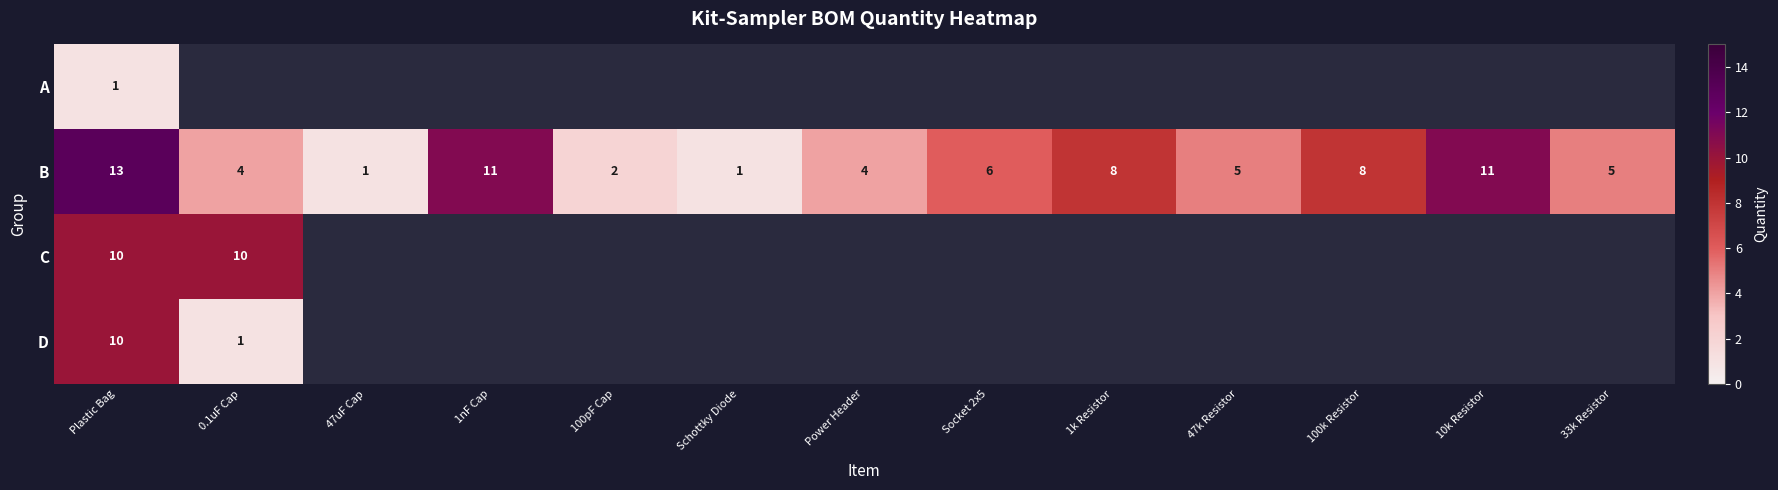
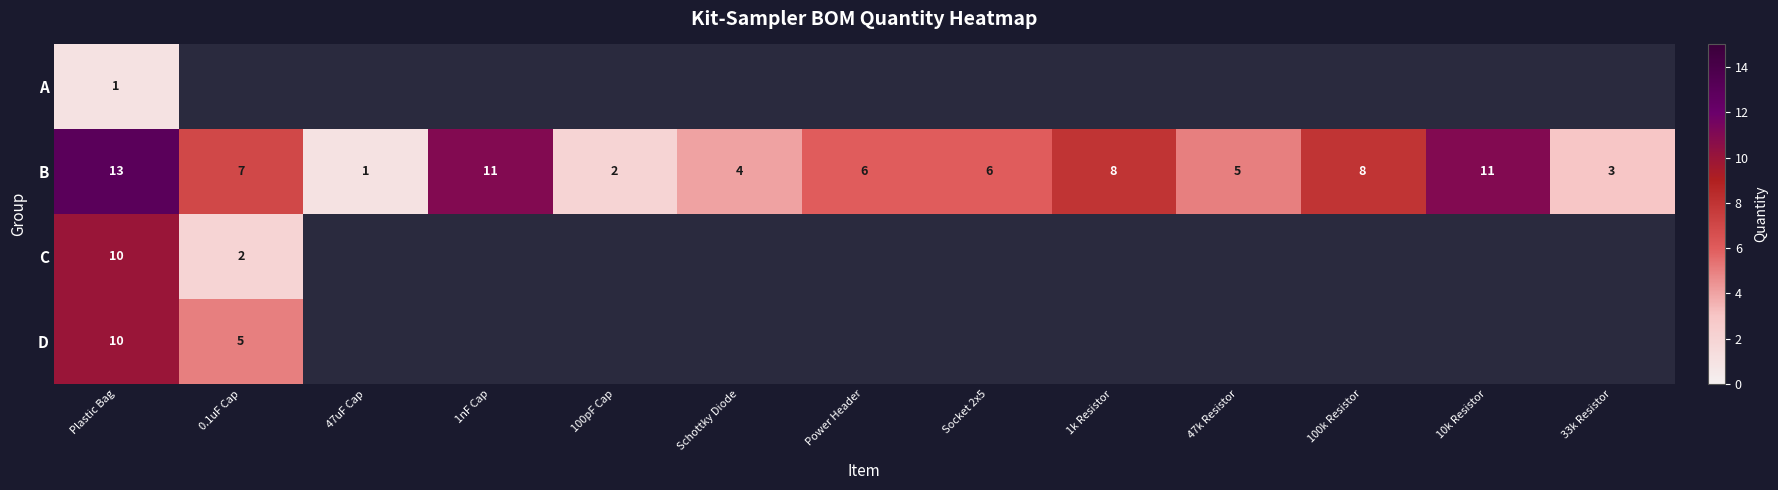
B, 0.1uF Cap: 4 -> 7
B, Schottky Diode: 1 -> 4
B, Power Header: 4 -> 6
B, 33k Resistor: 5 -> 3
C, 0.1uF Cap: 10 -> 2
D, 0.1uF Cap: 1 -> 5
